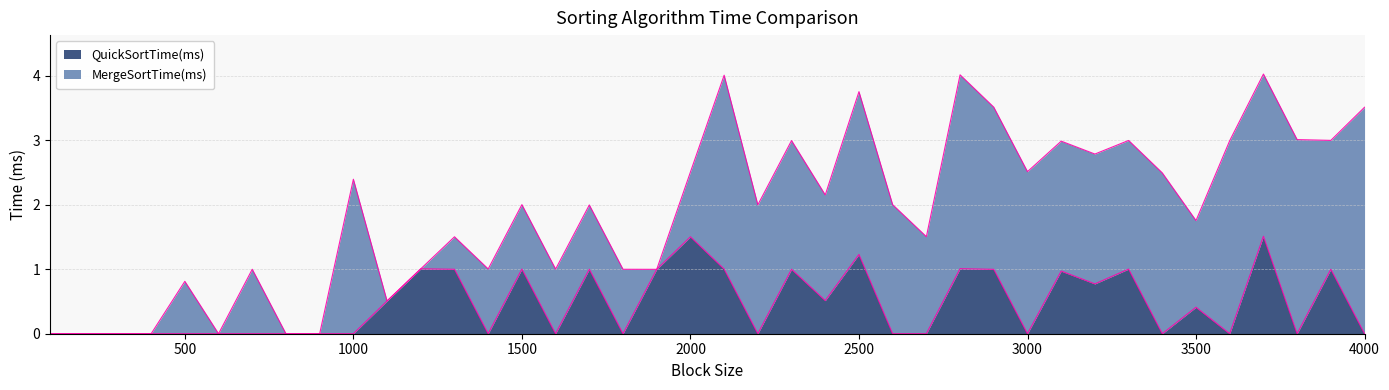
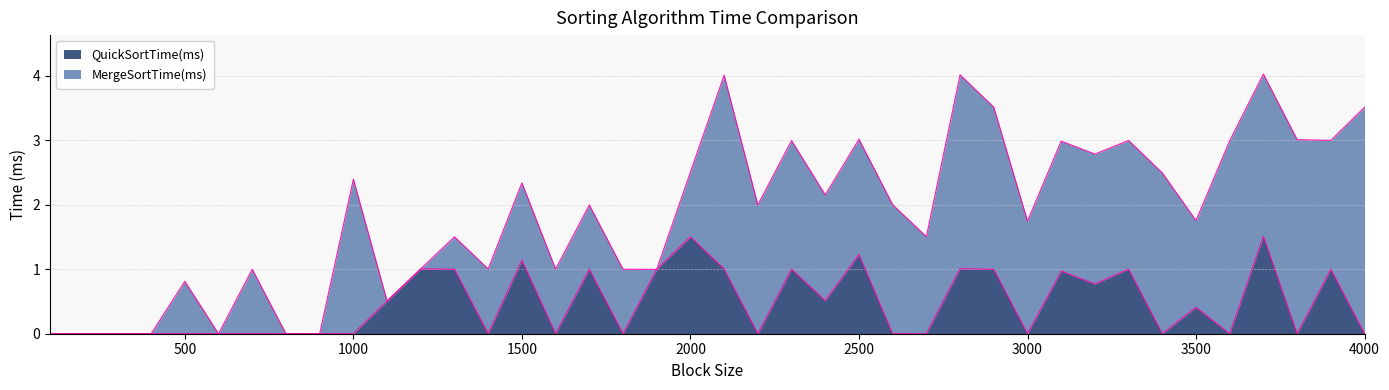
QuickSortTime(ms), 1500: 1.0 -> 1.1
MergeSortTime(ms), 1500: 1.0 -> 1.2
MergeSortTime(ms), 2500: 2.5 -> 1.8
MergeSortTime(ms), 3000: 2.5 -> 1.7
